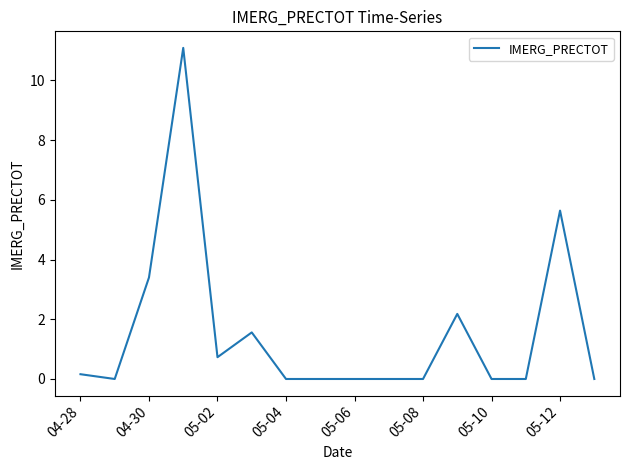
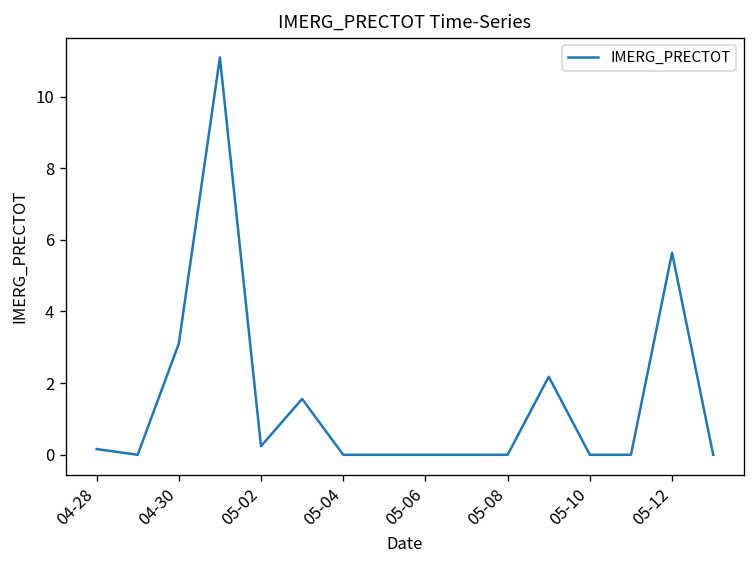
04-30: 3.4 -> 3.1
05-02: 0.7 -> 0.2
